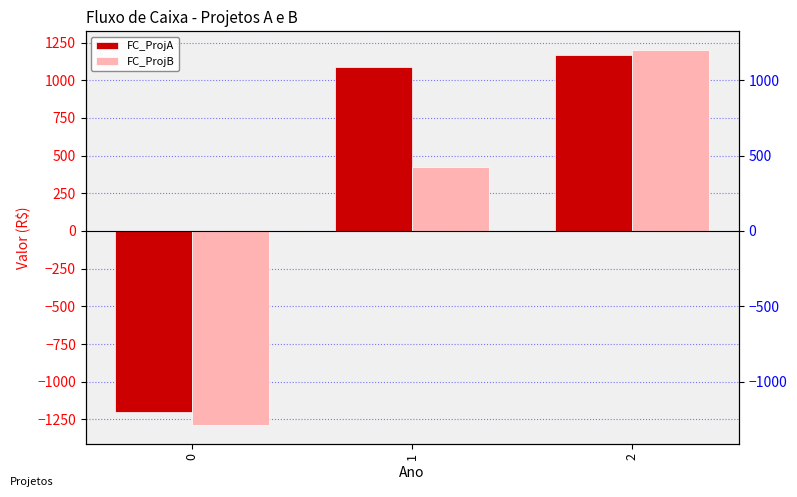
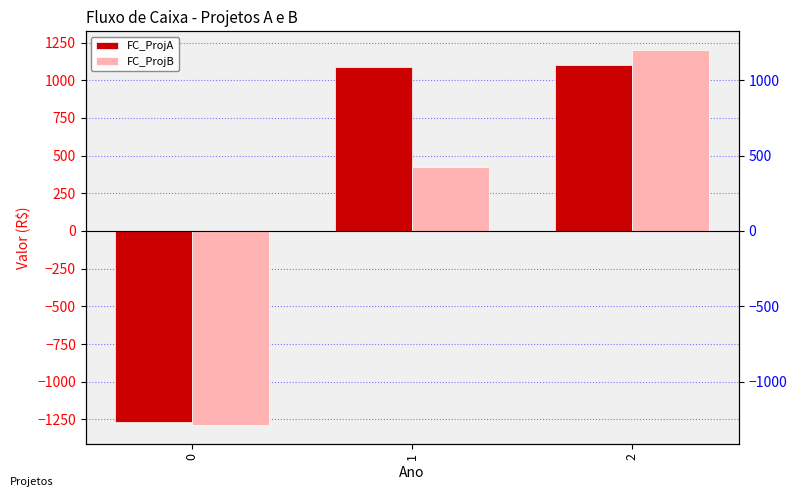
FC_ProjA, 0: -1200 -> -1270
FC_ProjA, 2: 1170 -> 1100
